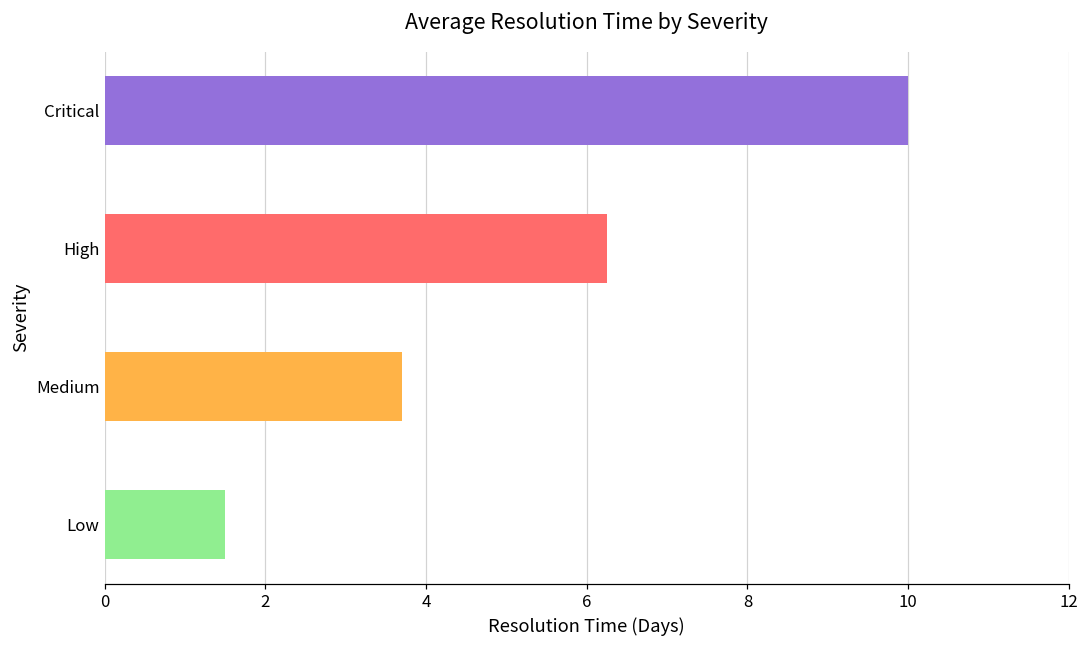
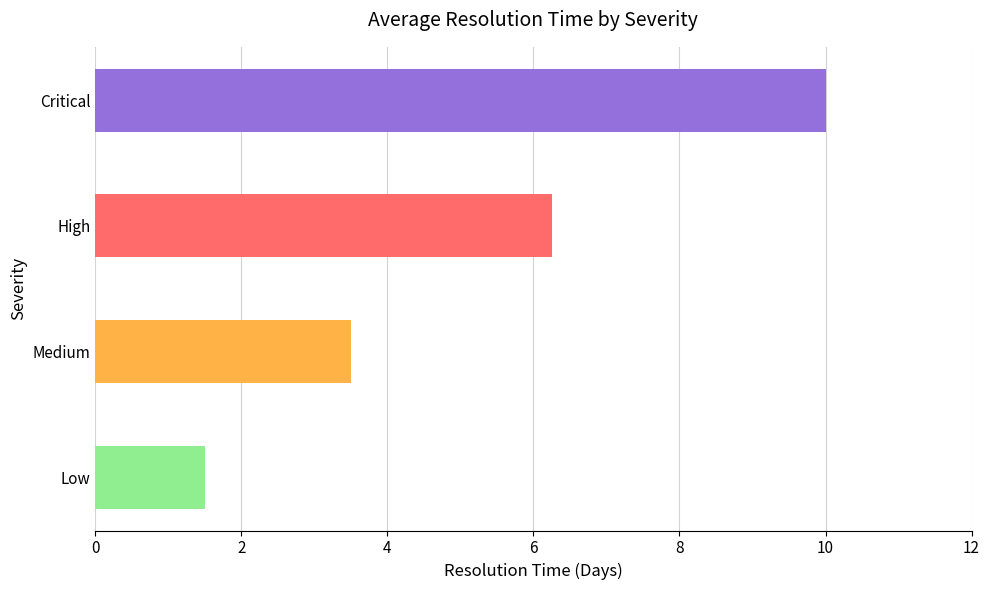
Medium: 3.7 -> 3.5
